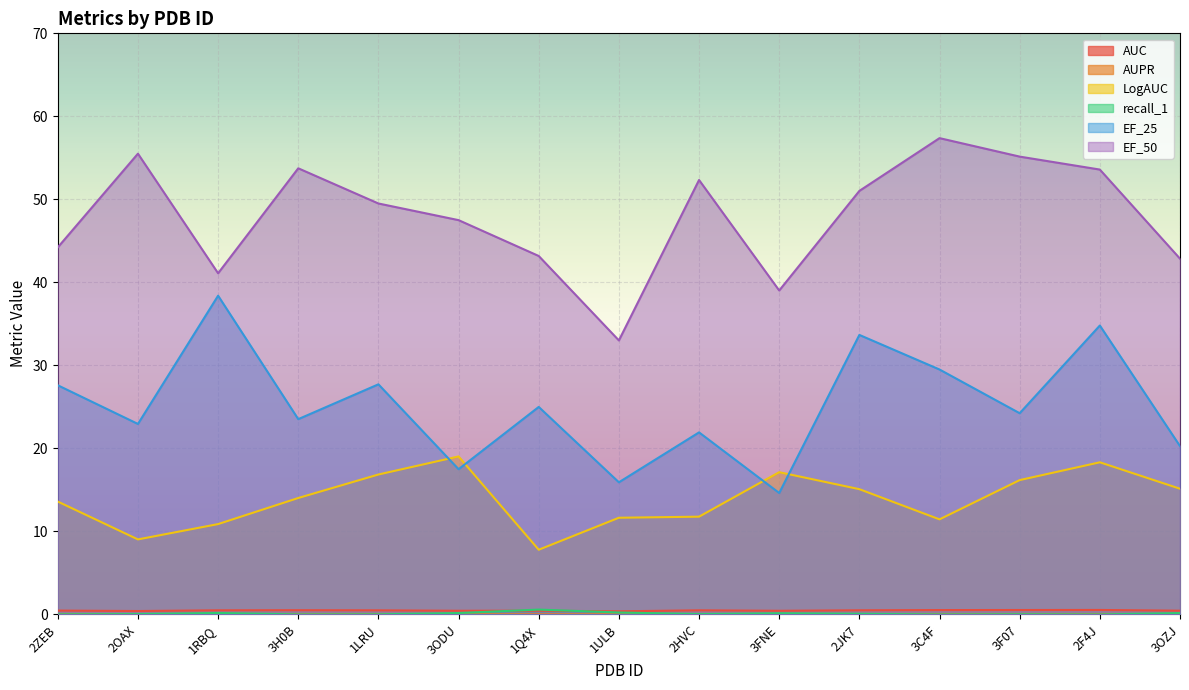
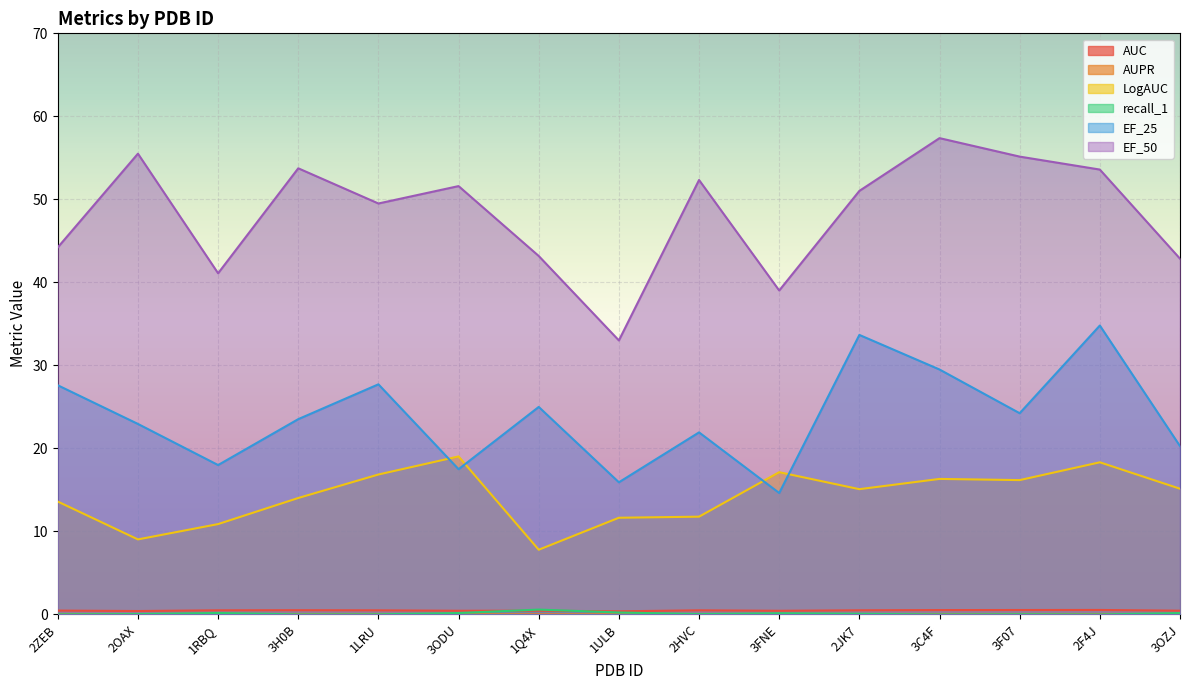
EF_25, 1RBQ: 38 -> 18
EF_50, 3ODU: 48 -> 52
LogAUC, 3C4F: 11 -> 16
